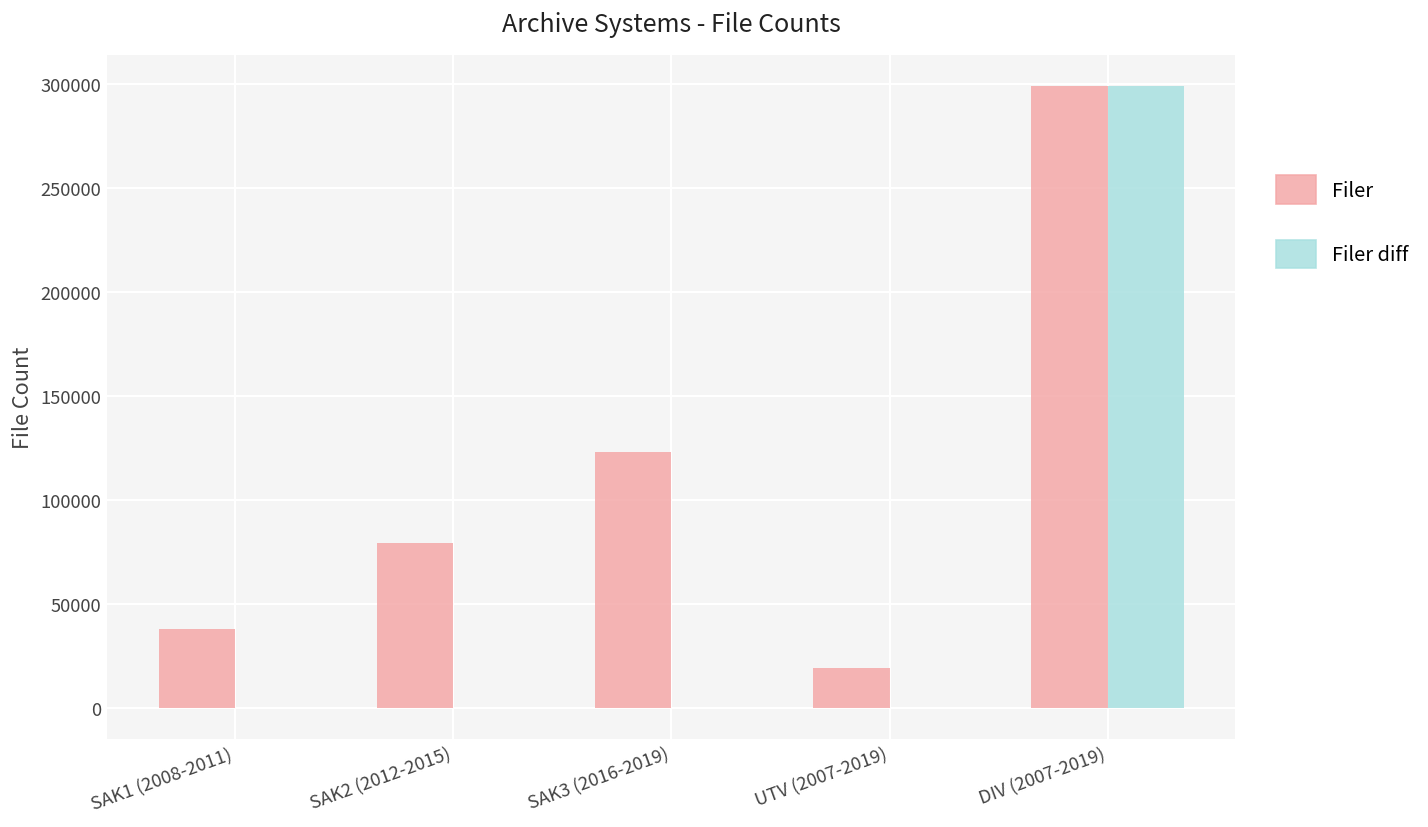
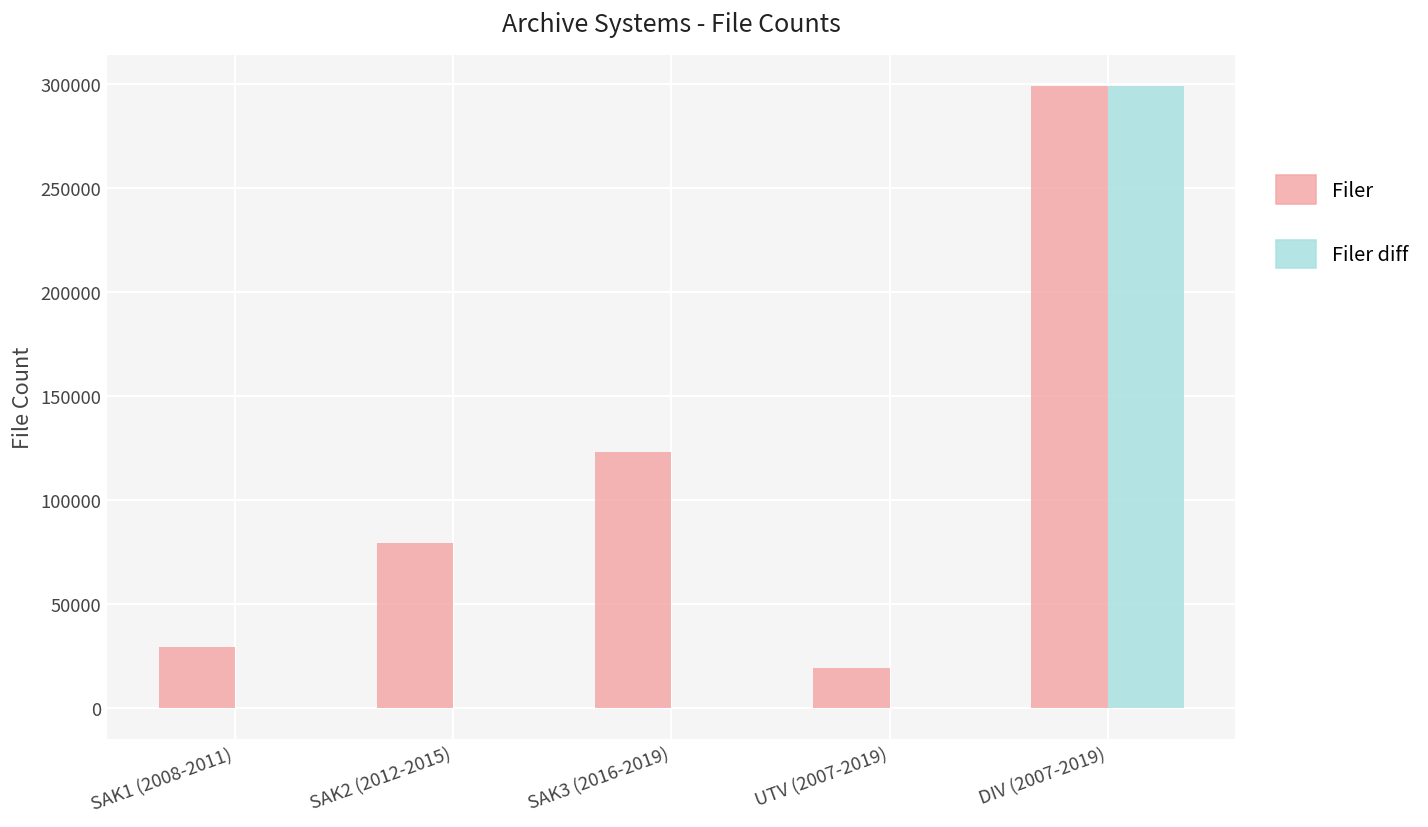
Filer, SAK1 (2008-2011): 38000 -> 29000
